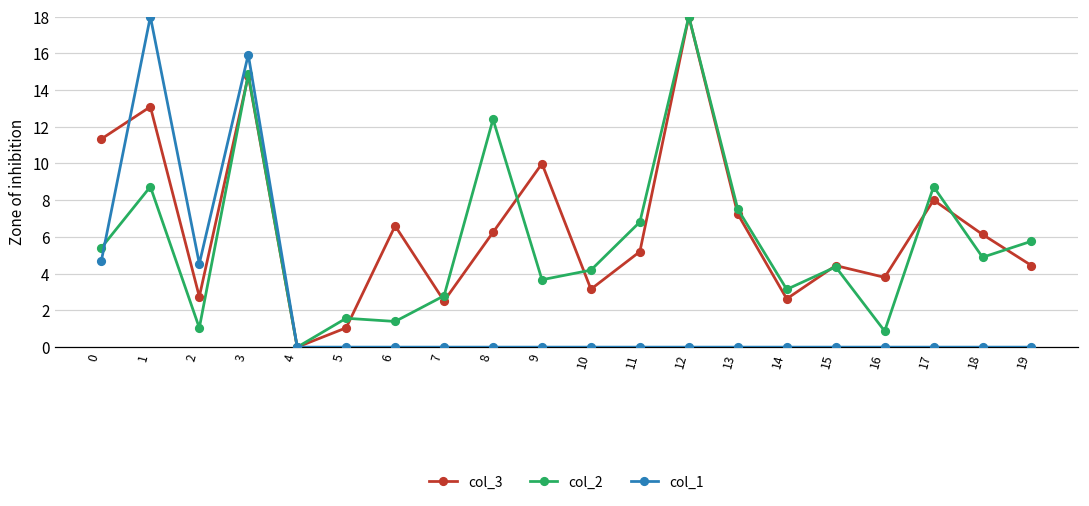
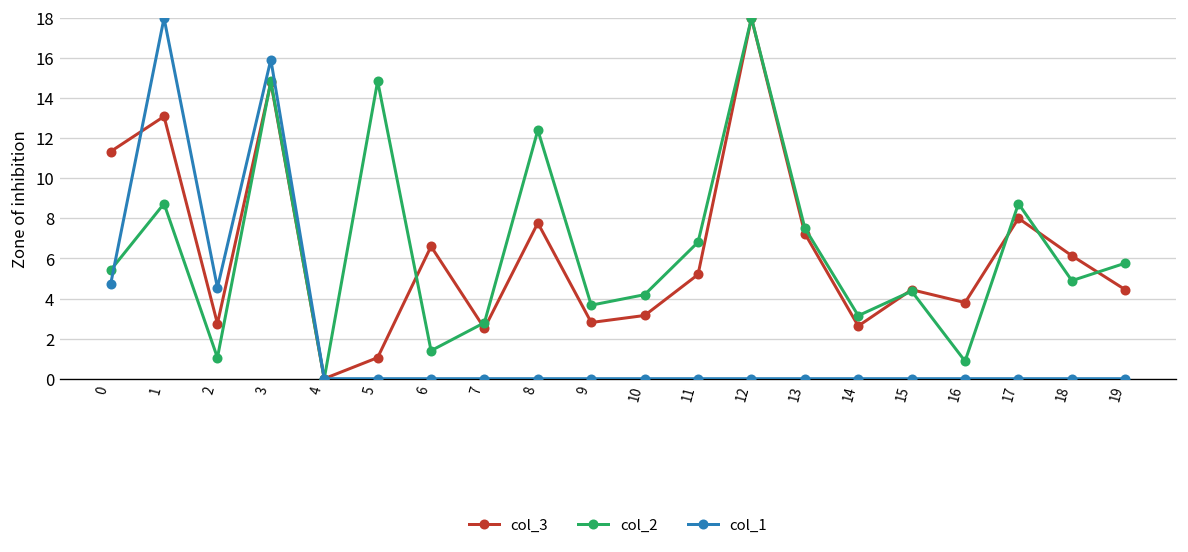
col_2, 5: 1.6 -> 14.9
col_3, 8: 6.3 -> 7.8
col_3, 9: 10.0 -> 2.8
